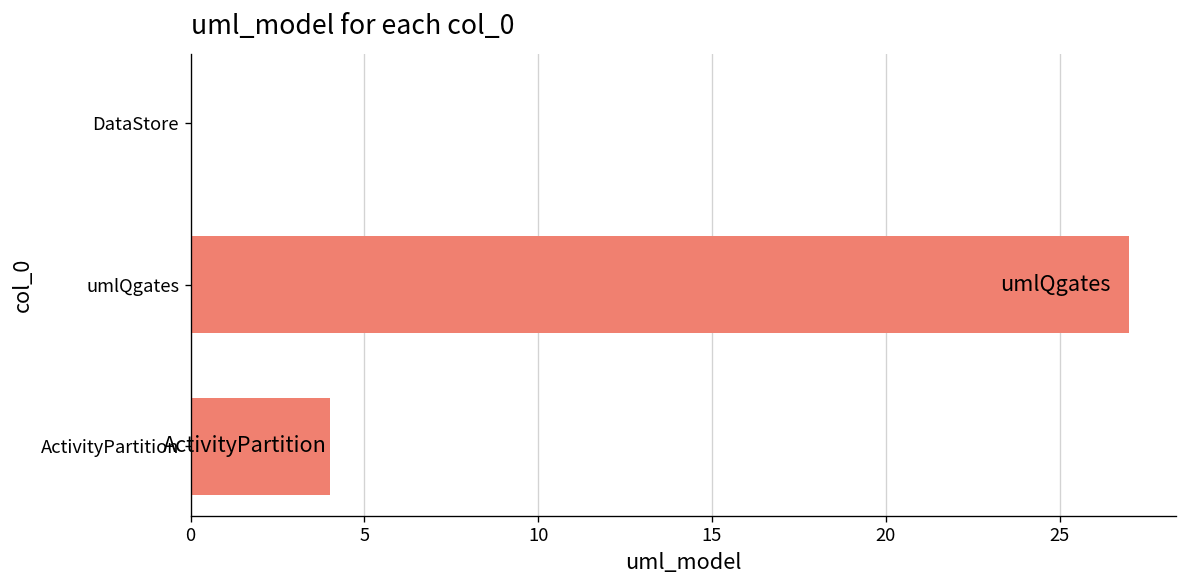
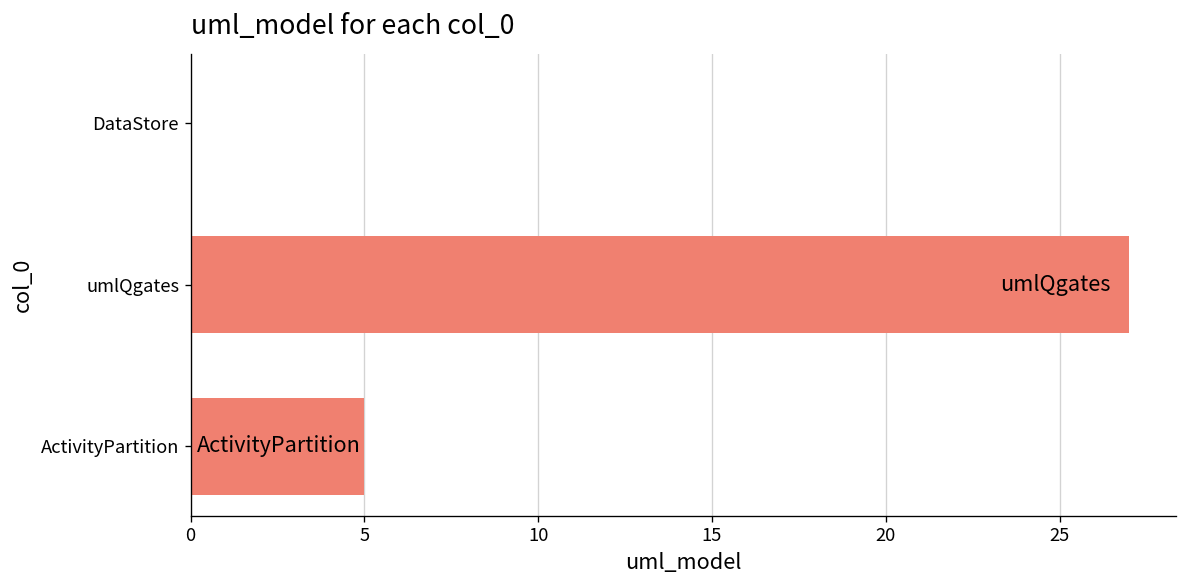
ActivityPartition: 4 -> 5
